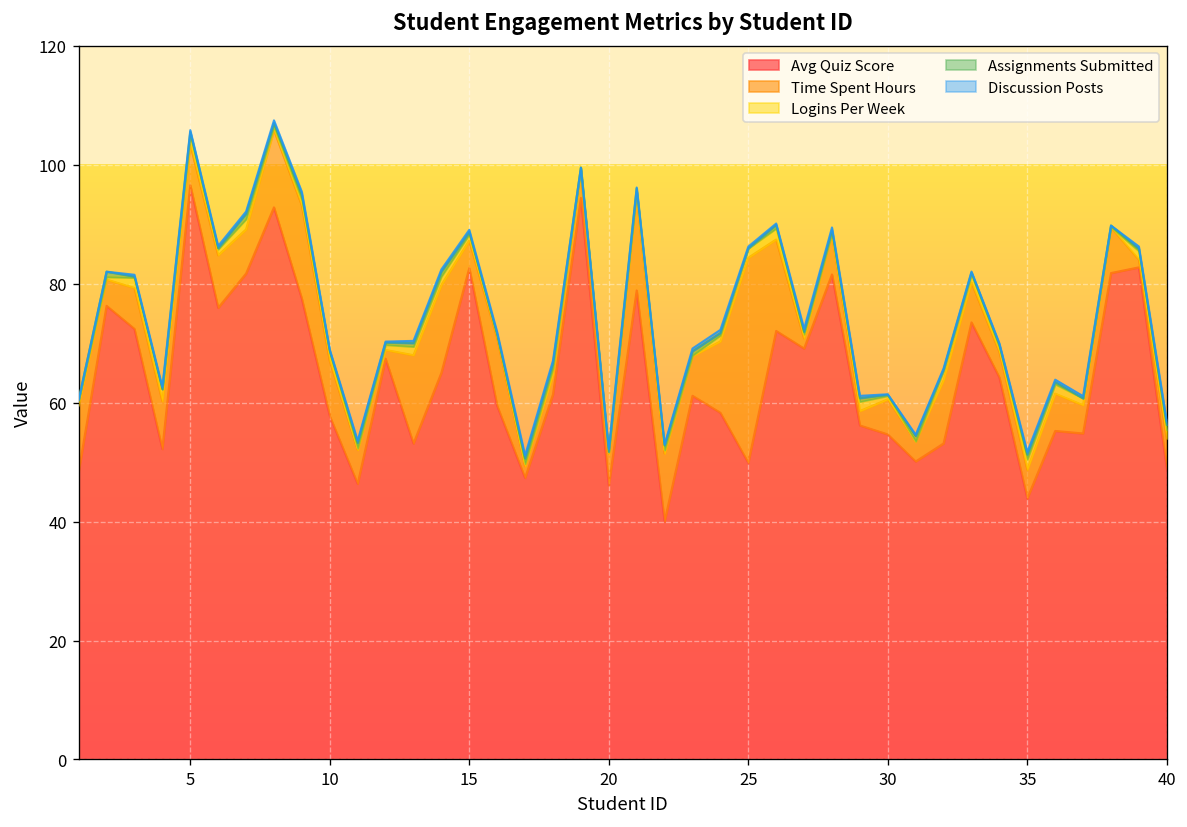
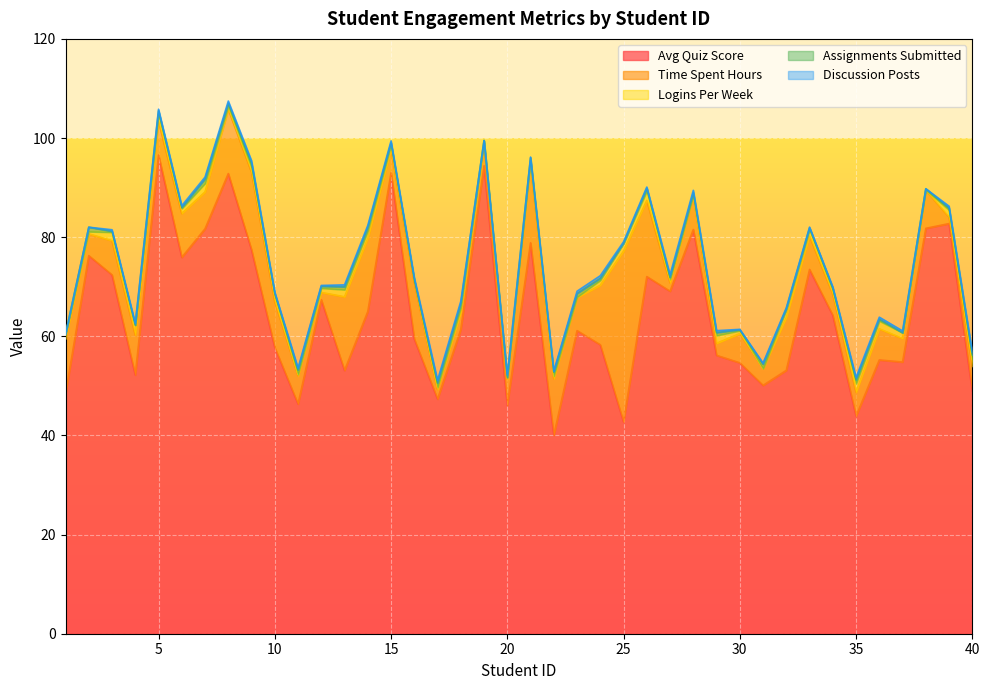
Avg Quiz Score, 15: 83 -> 93
Avg Quiz Score, 25: 50 -> 43
